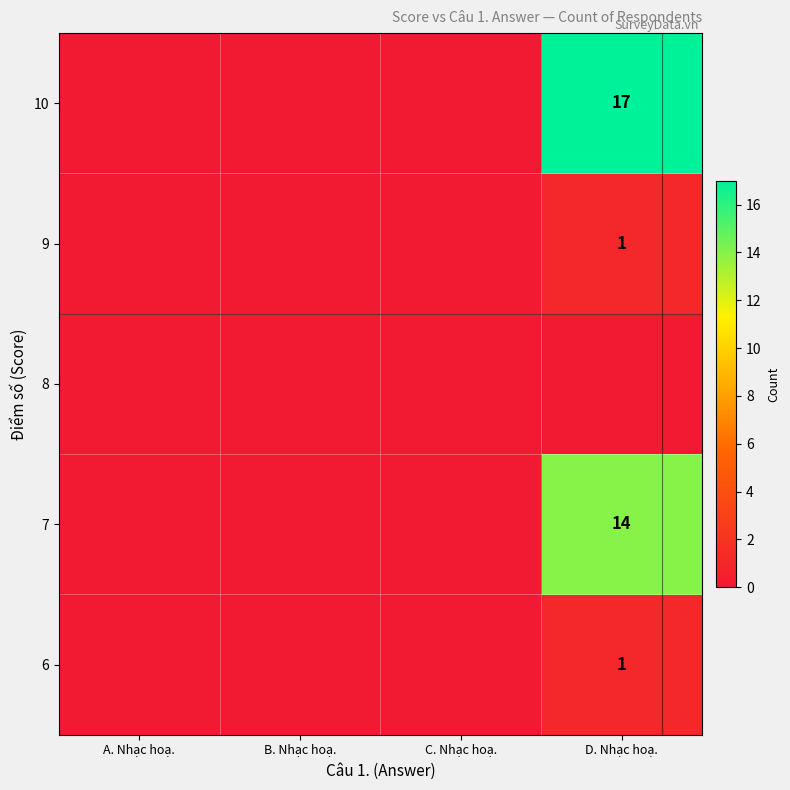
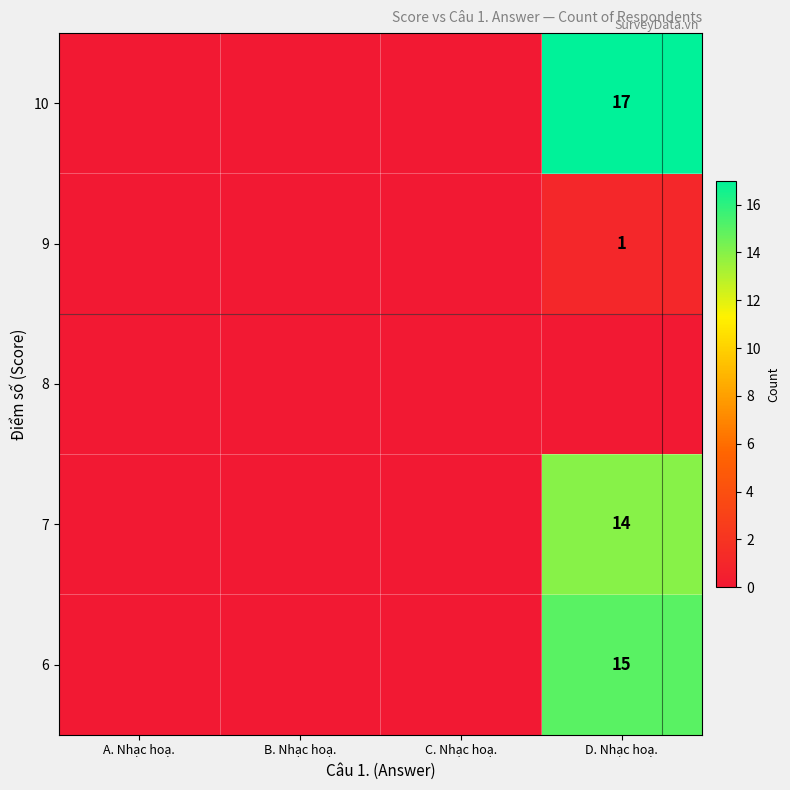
6, D. Nhạc hoạ.: 1 -> 15
